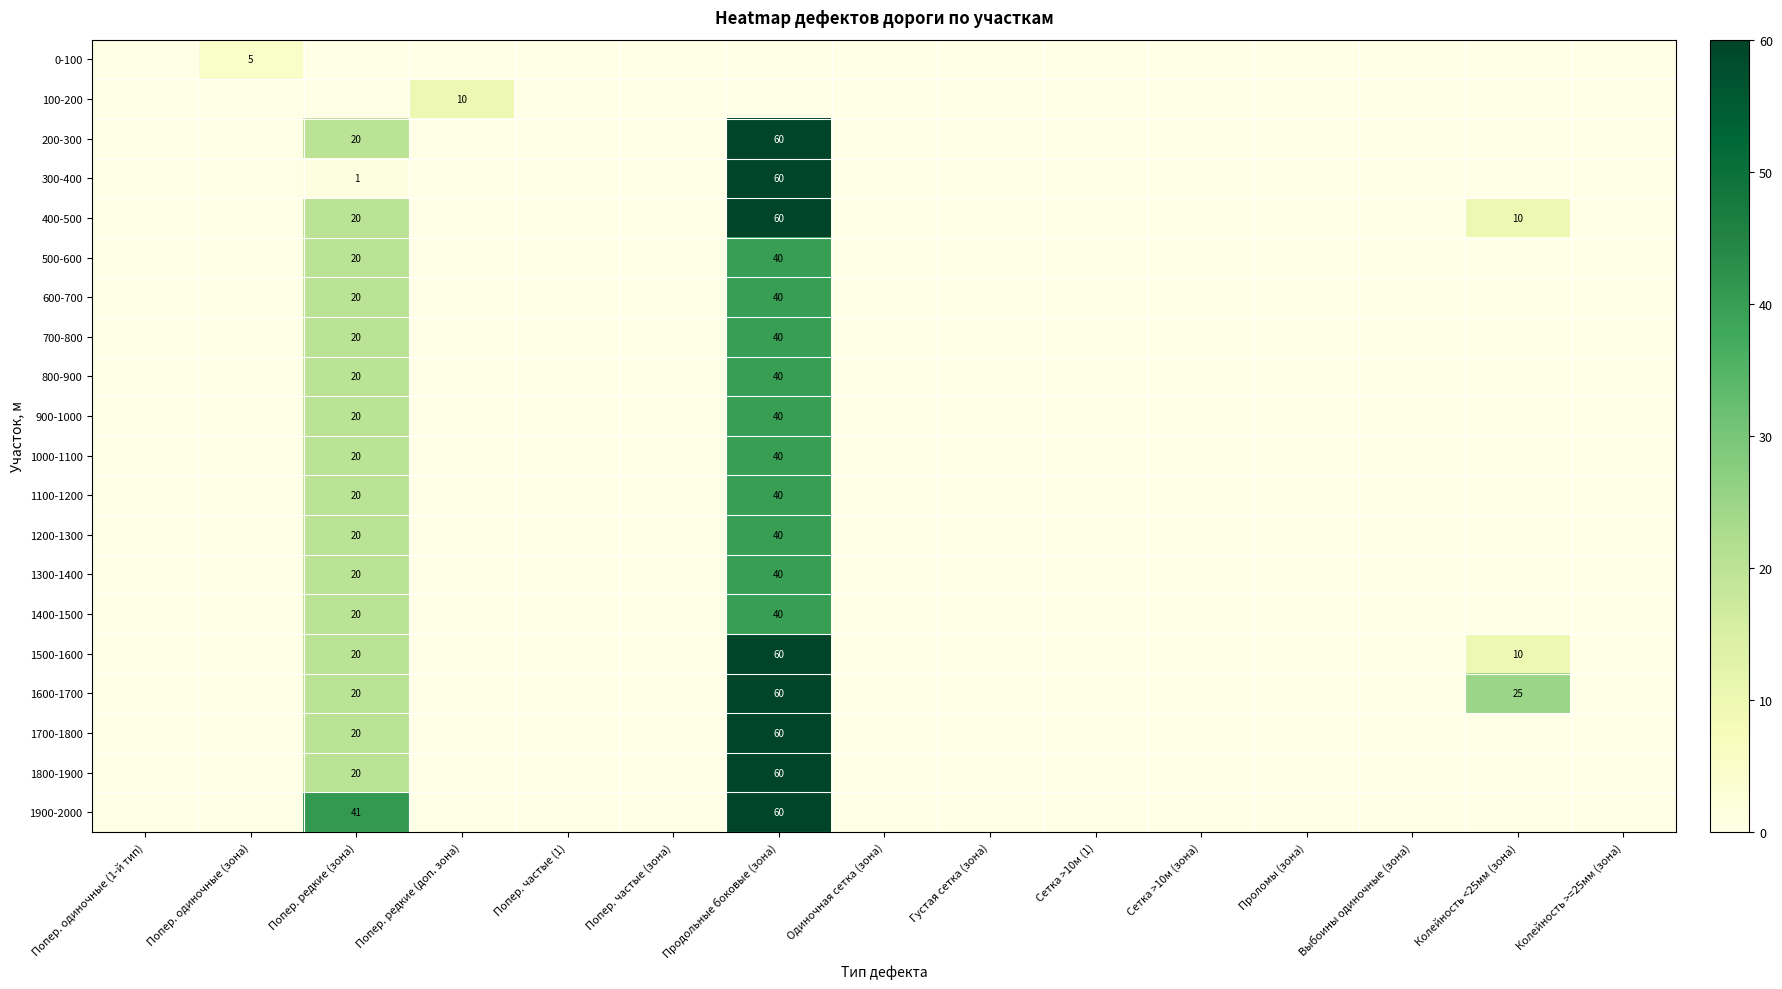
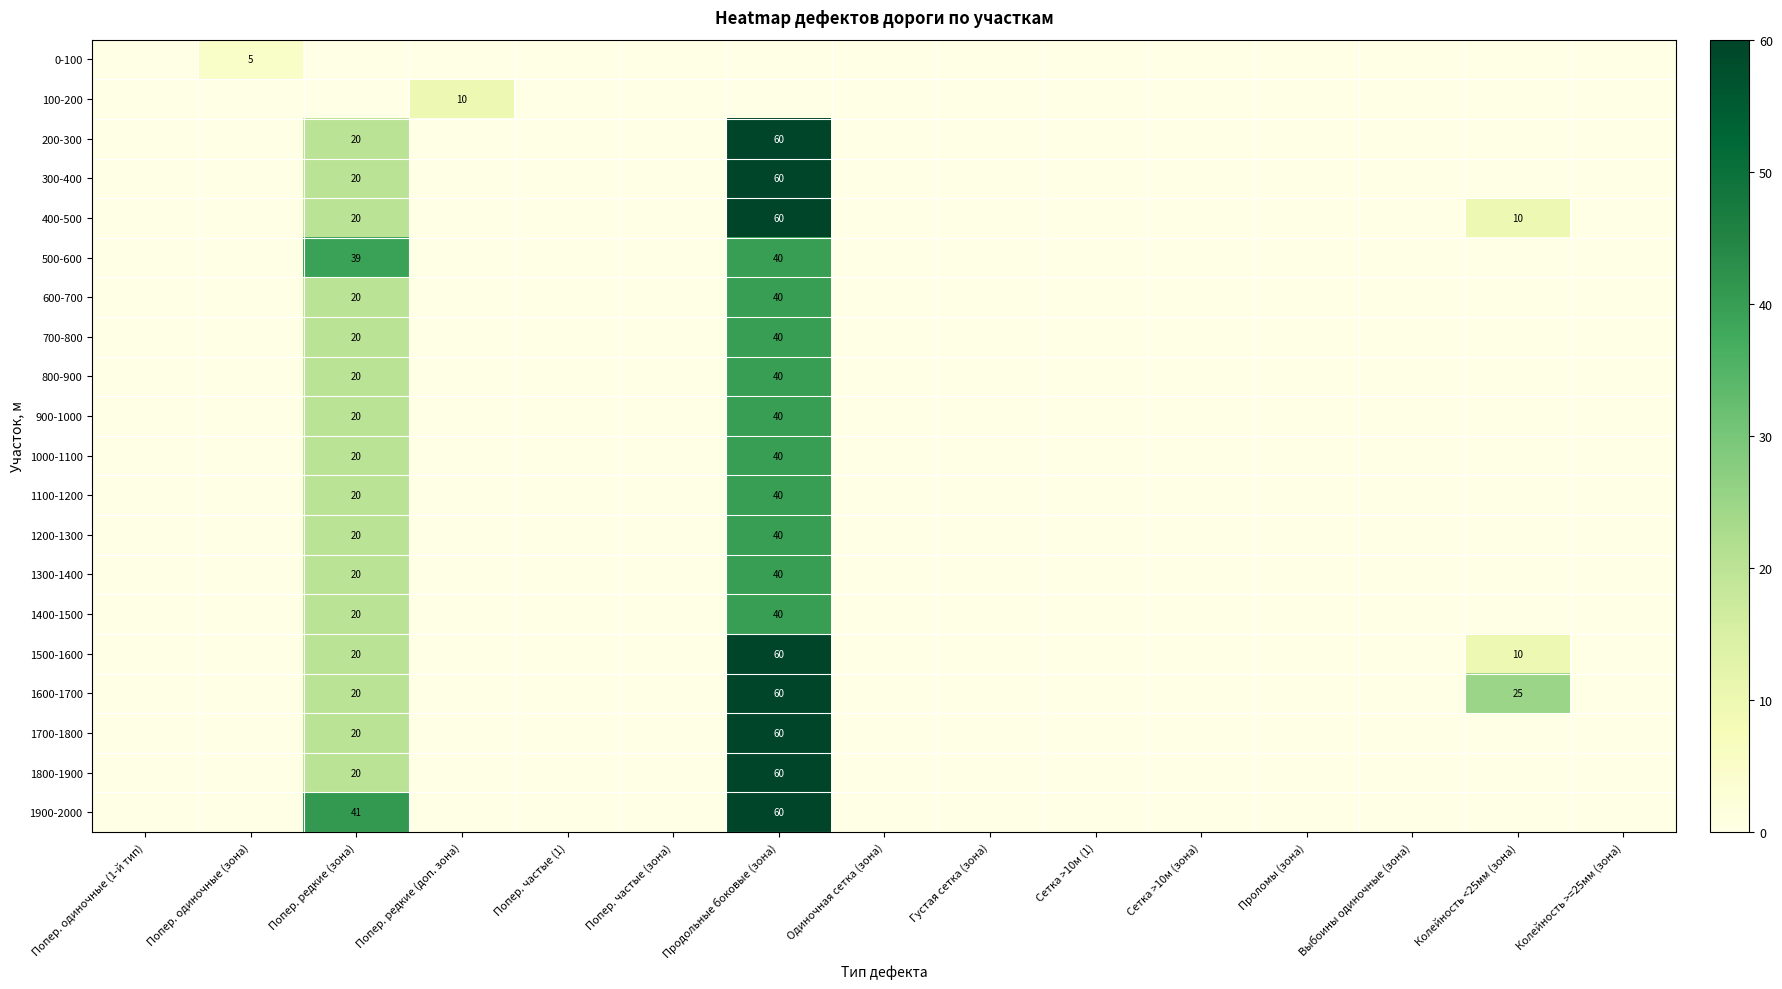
300-400, Попер. редкие (зона): 1 -> 20
500-600, Попер. редкие (зона): 20 -> 39
